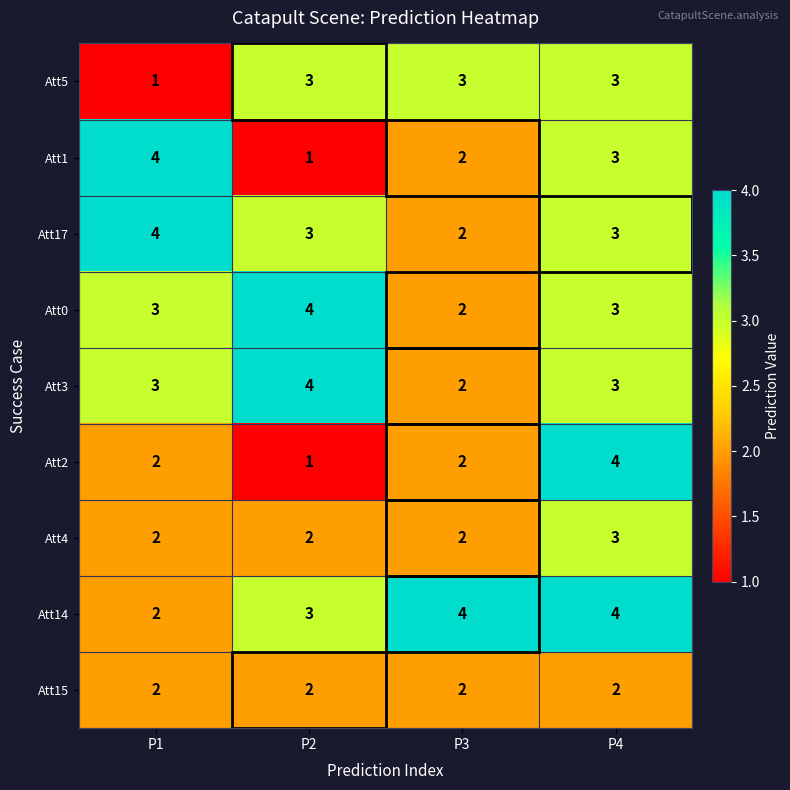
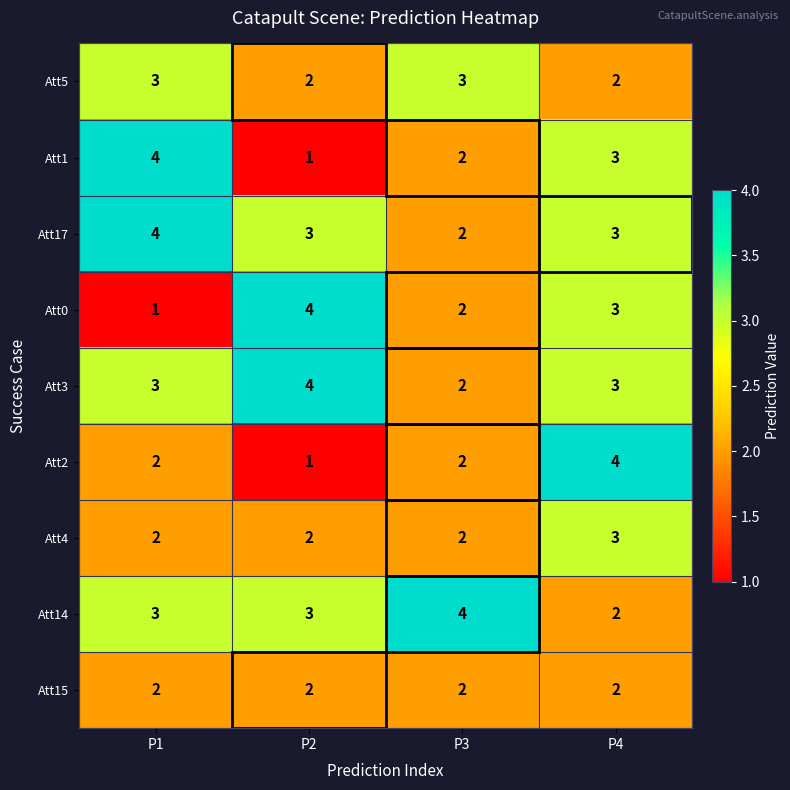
Att5, P1: 1 -> 3
Att5, P2: 3 -> 2
Att5, P4: 3 -> 2
Att0, P1: 3 -> 1
Att14, P1: 2 -> 3
Att14, P4: 4 -> 2
